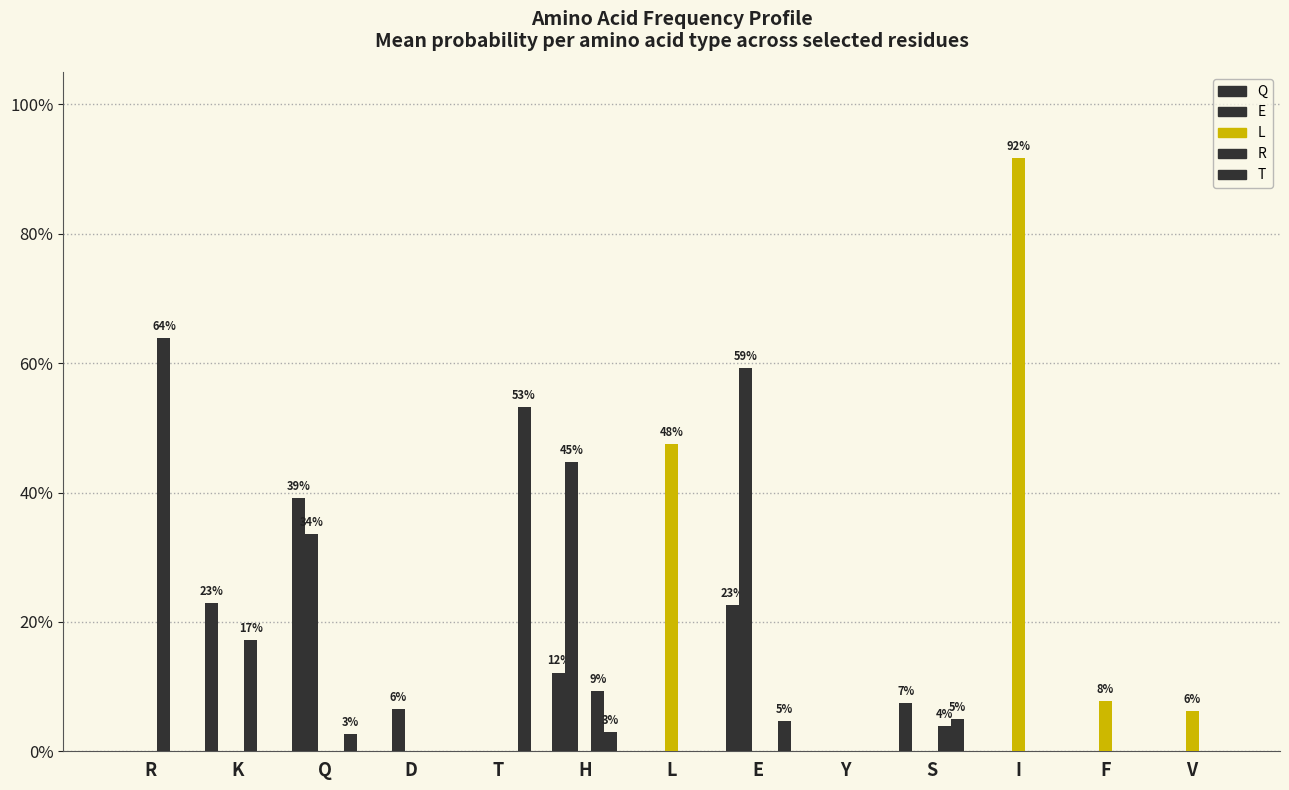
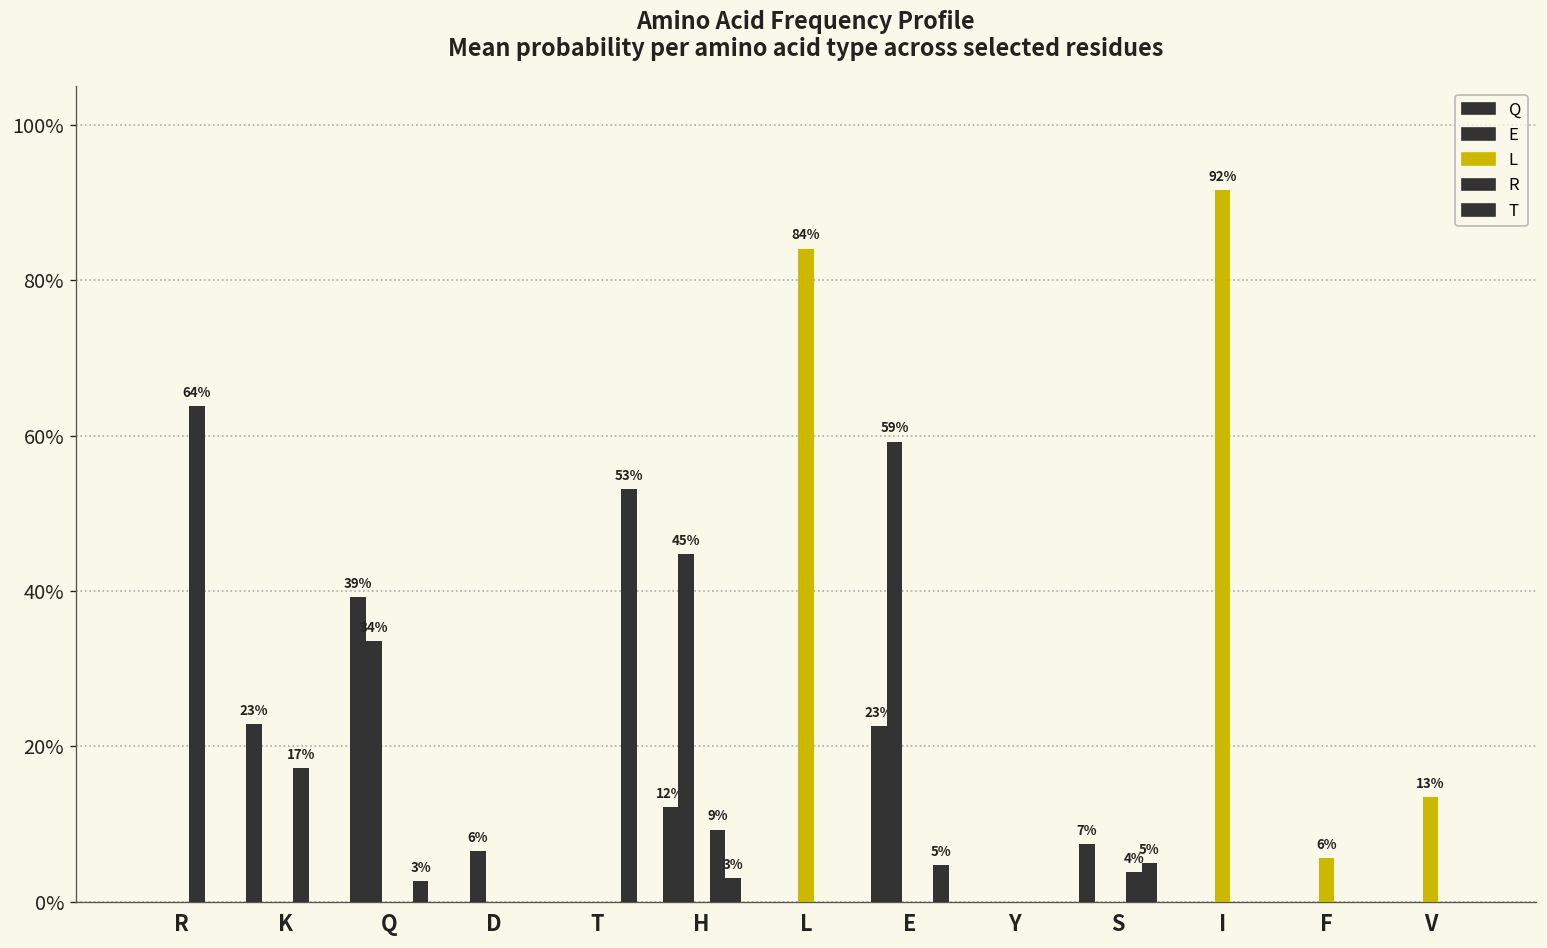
L, L: 48% -> 84%
L, F: 8% -> 6%
L, V: 6% -> 13%
